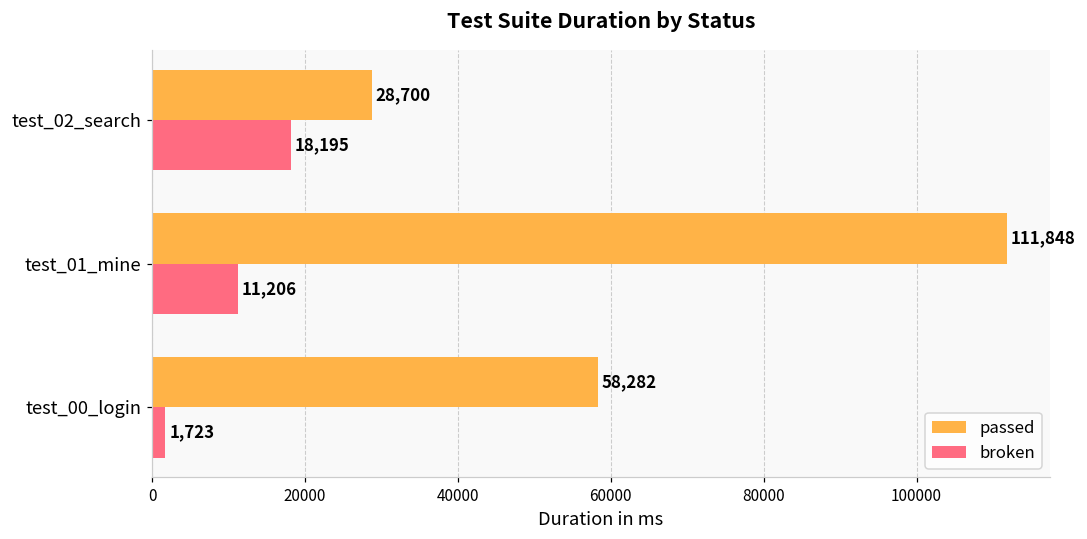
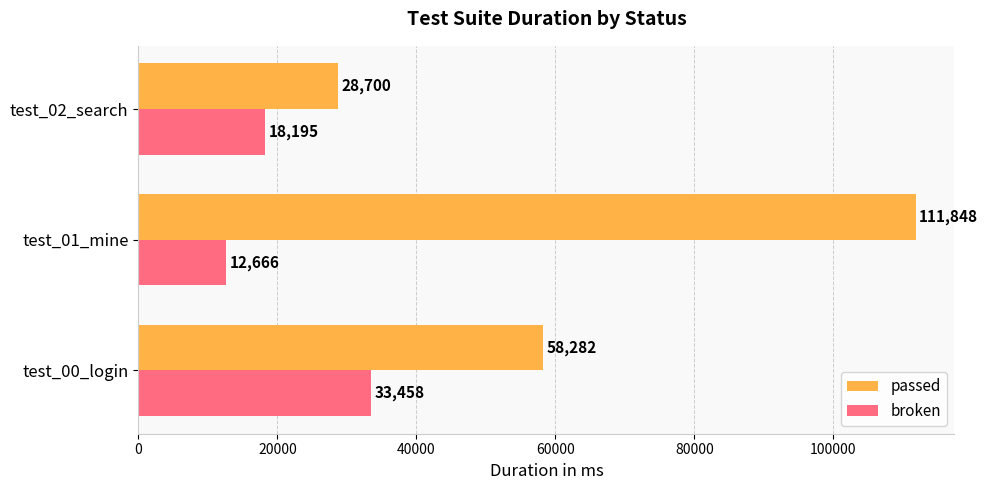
broken, test_01_mine: 11,206 -> 12,666
broken, test_00_login: 1,723 -> 33,458
